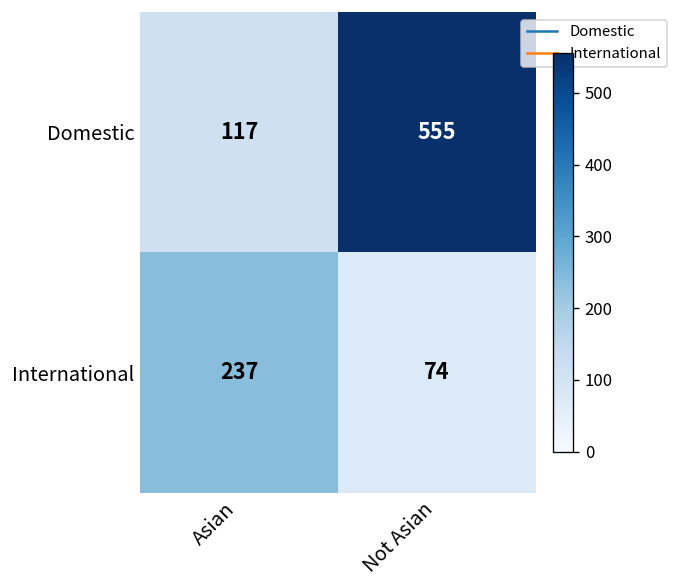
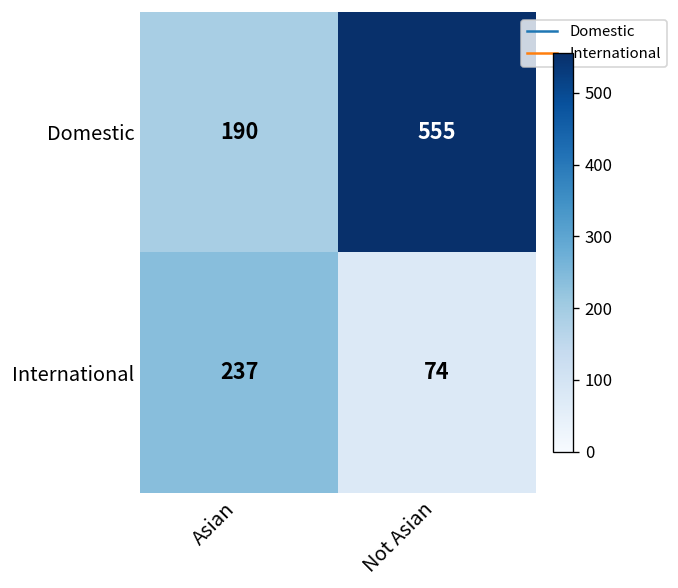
Domestic, Asian: 117 -> 190
